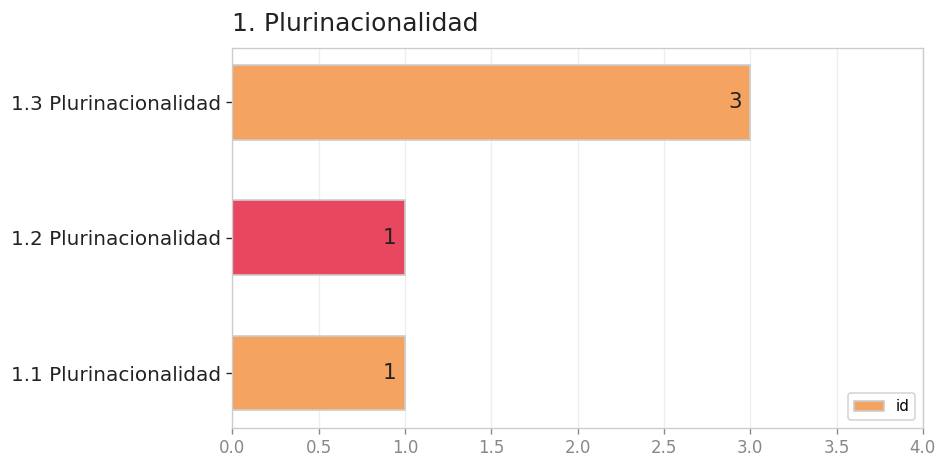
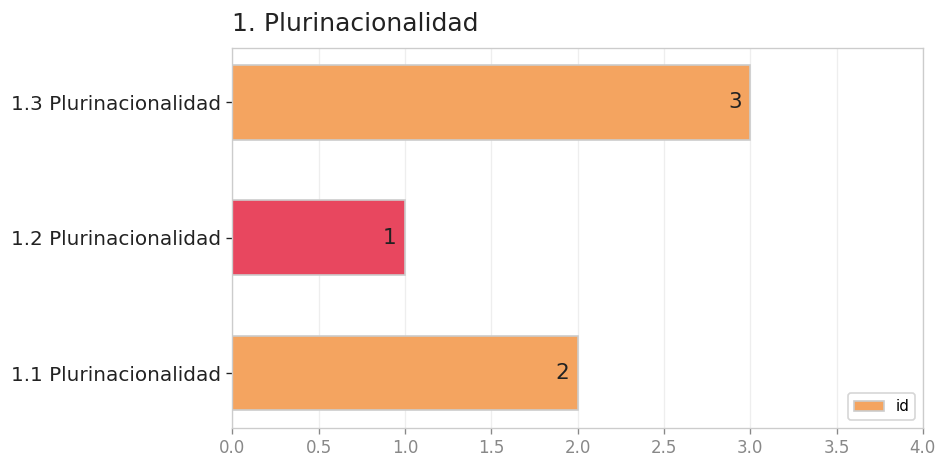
1.1 Plurinacionalidad: 1 -> 2
